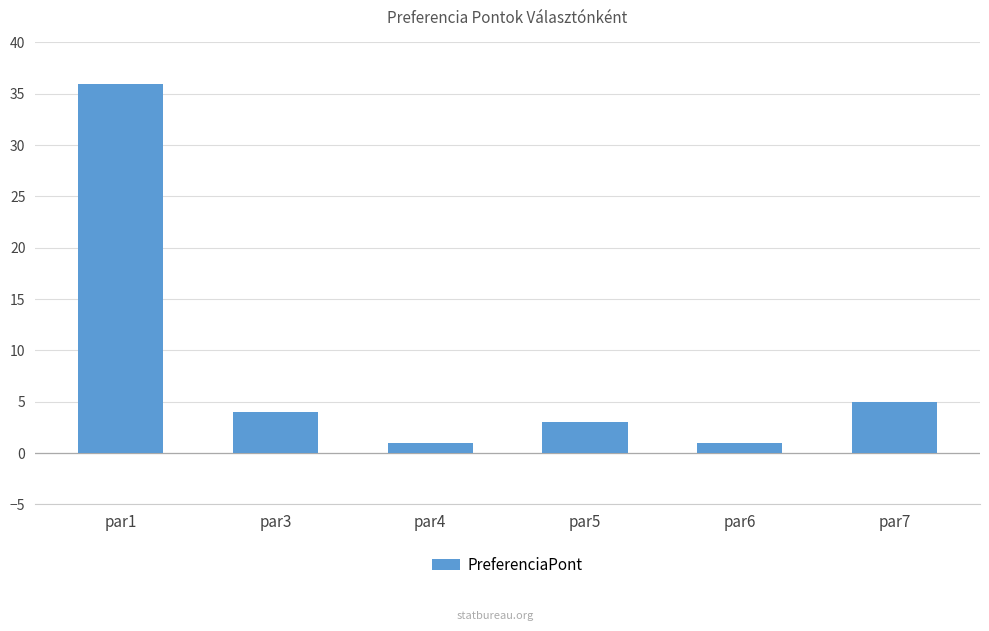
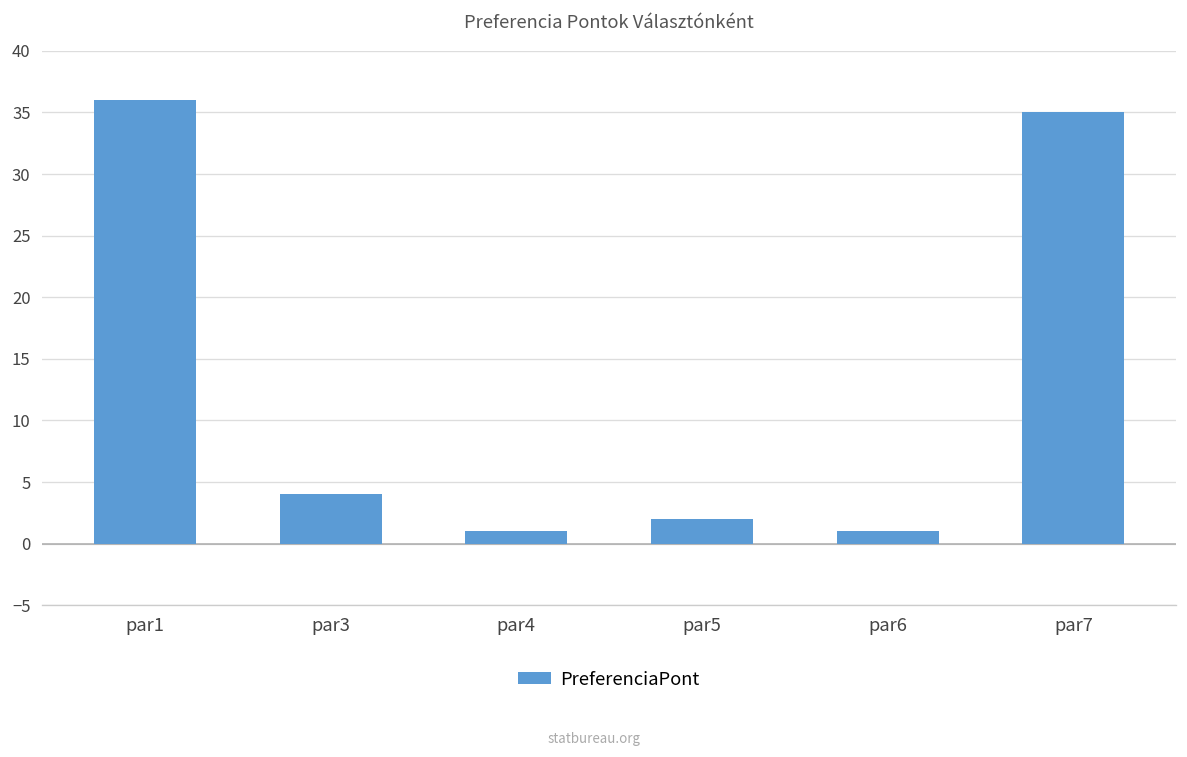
par5: 3 -> 2
par7: 5 -> 35
